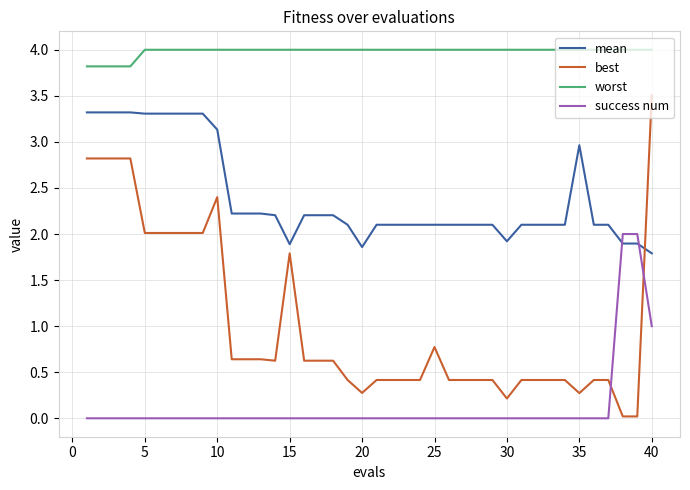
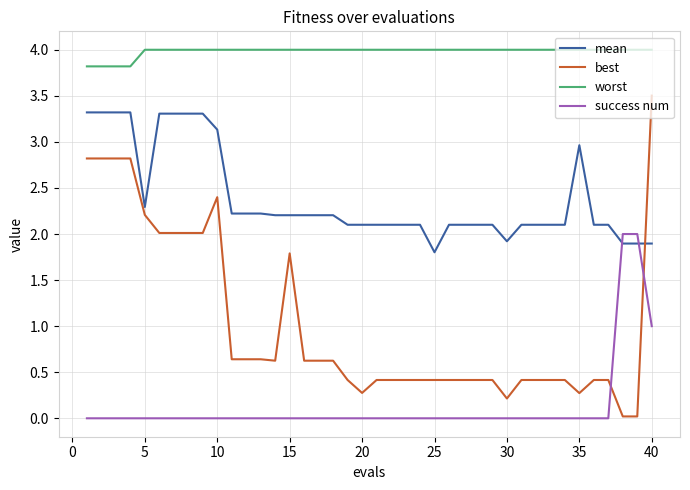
mean, 5: 3.3 -> 2.3
best, 5: 2.0 -> 2.2
mean, 15: 1.9 -> 2.2
mean, 20: 1.9 -> 2.1
mean, 25: 2.1 -> 1.8
best, 25: 0.8 -> 0.4
mean, 40: 1.8 -> 1.9
